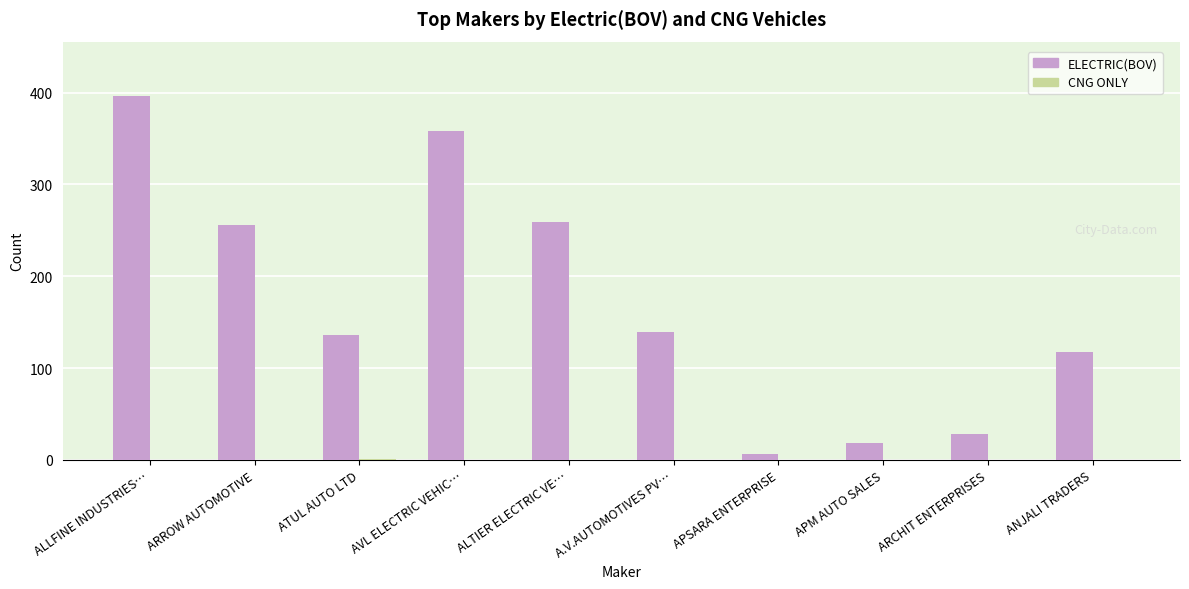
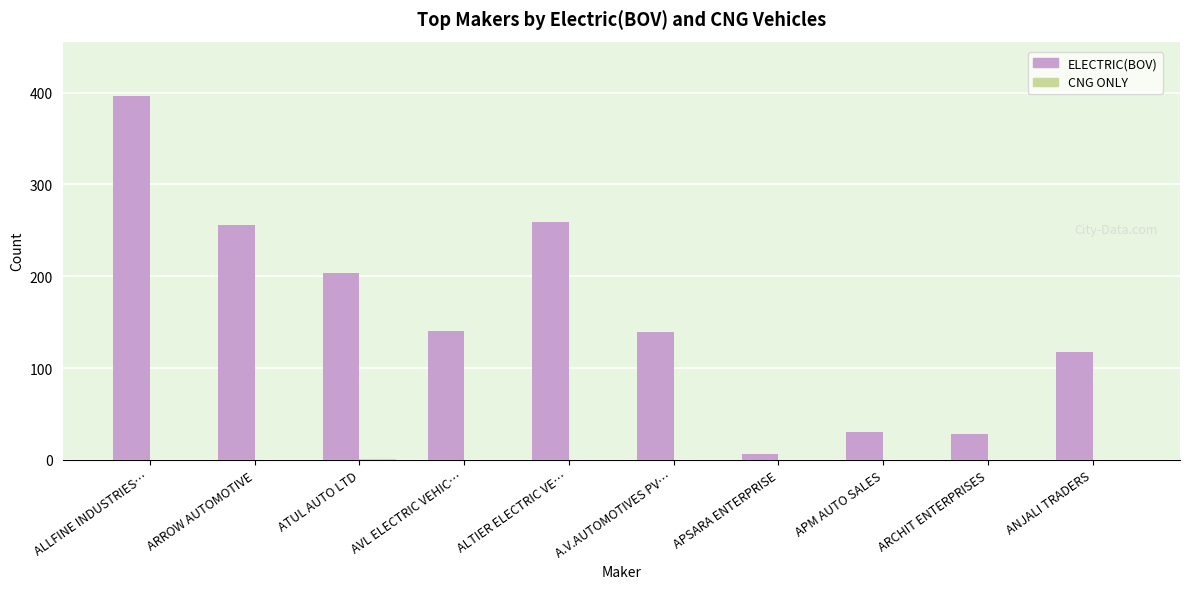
ELECTRIC(BOV), ATUL AUTO LTD: 140 -> 200
ELECTRIC(BOV), AVL ELECTRIC VEHIC…: 360 -> 140
ELECTRIC(BOV), APM AUTO SALES: 20 -> 30
